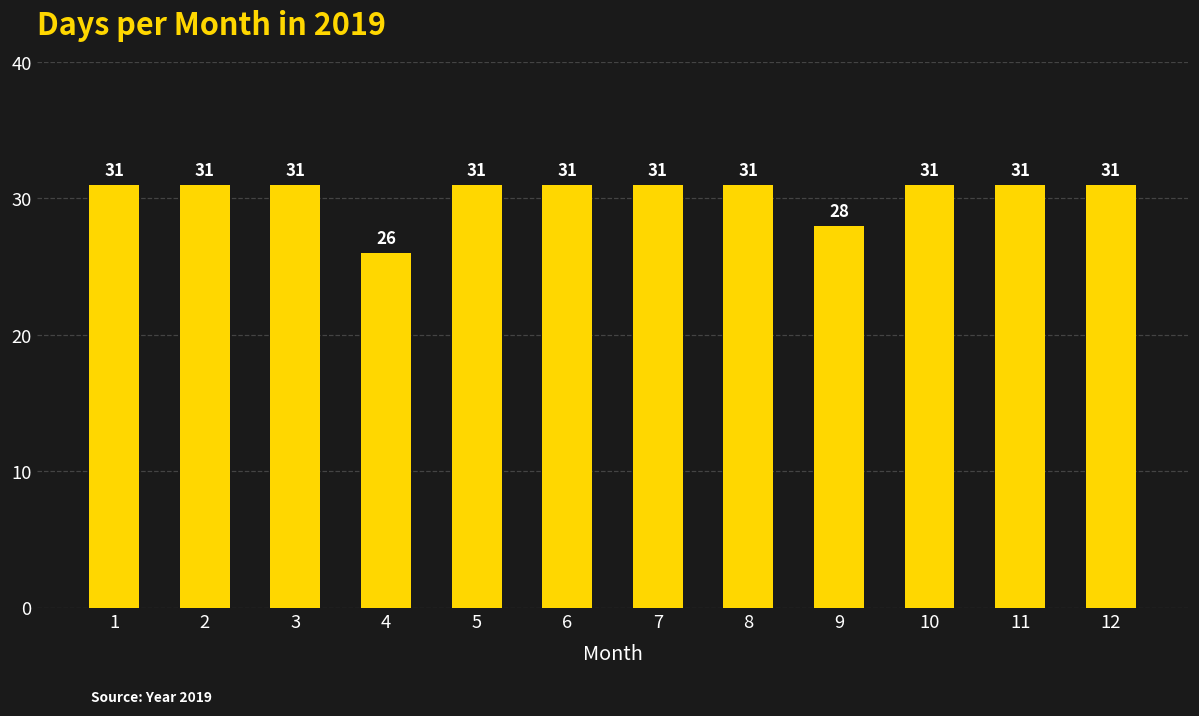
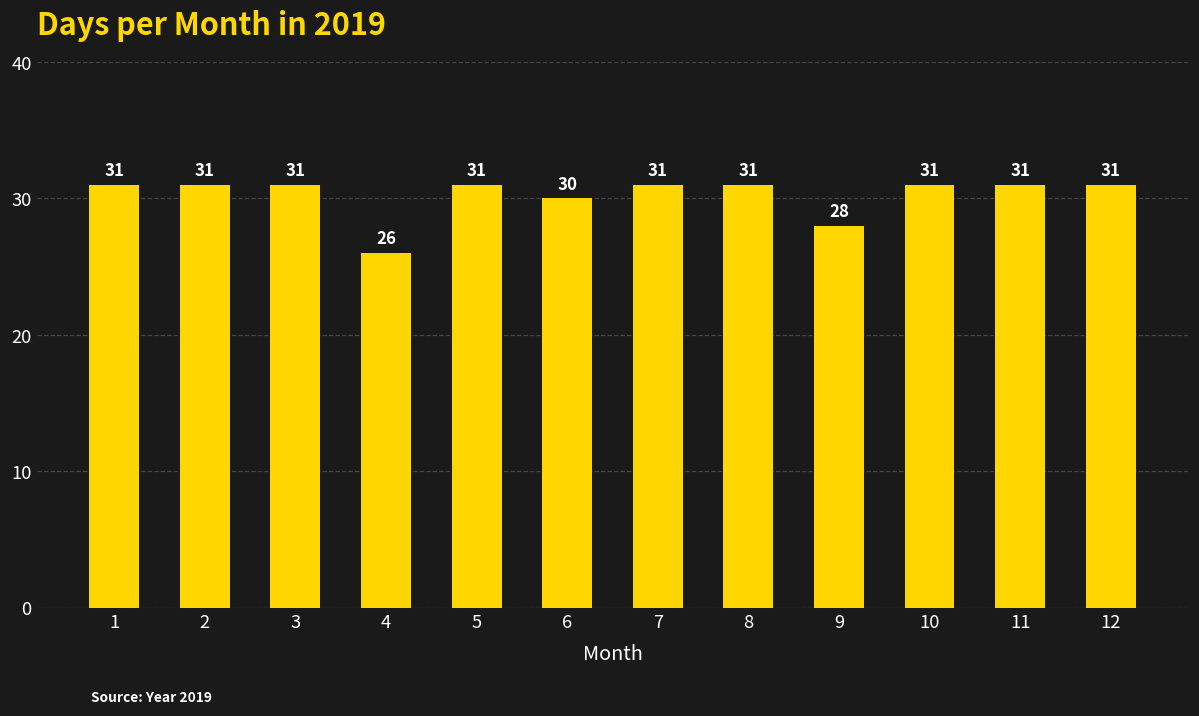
6: 31 -> 30
